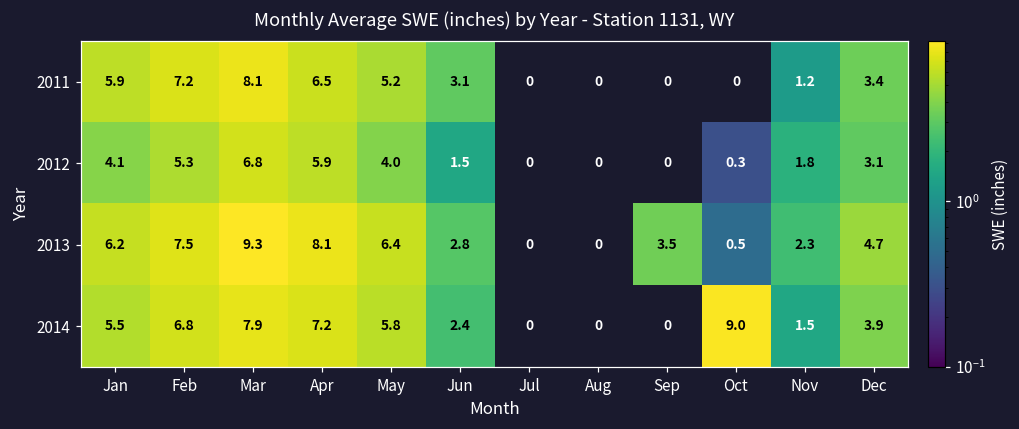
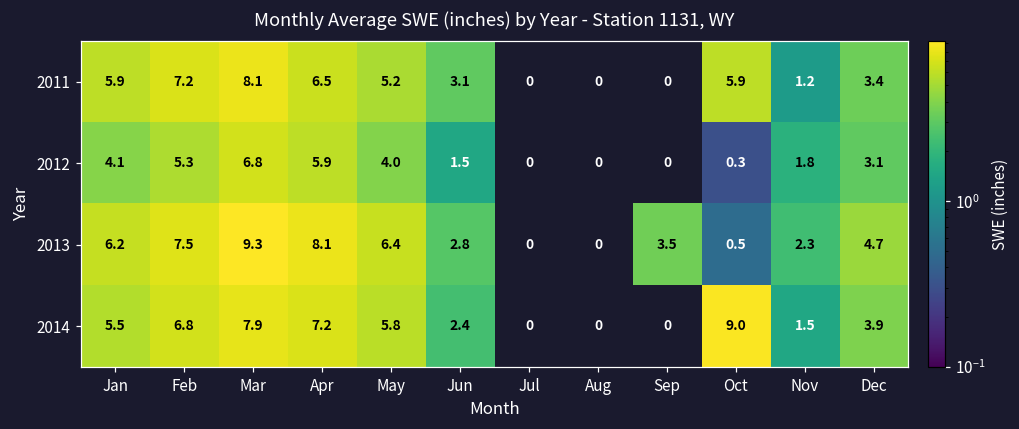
2011, Oct: 0 -> 5.9
